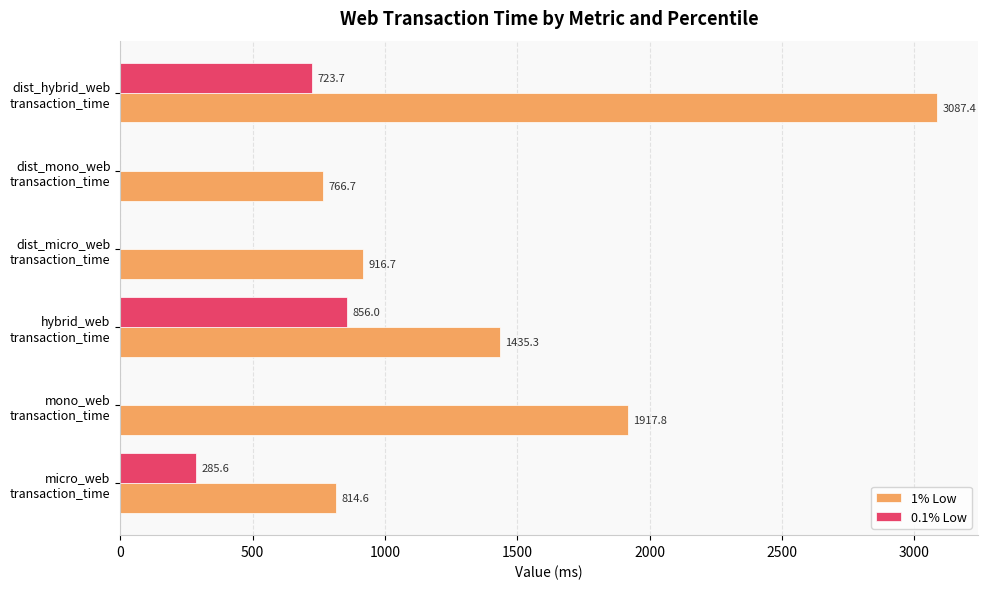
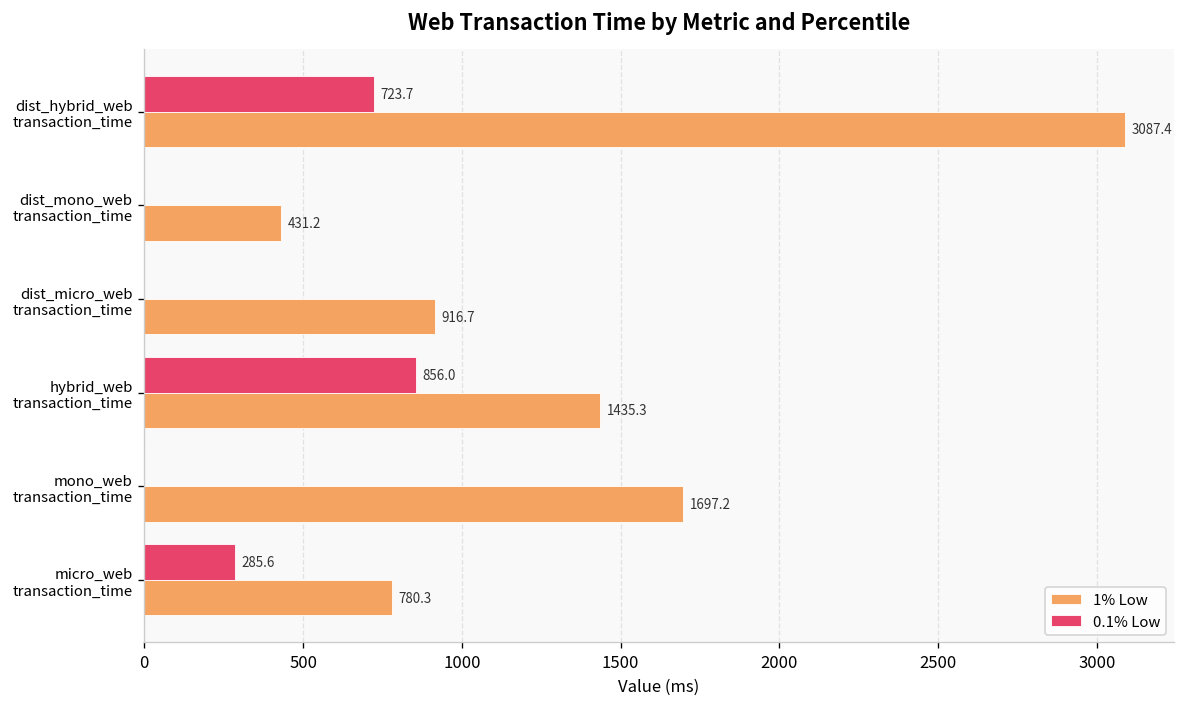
1% Low, dist_mono_web transaction_time: 766.7 -> 431.2
1% Low, mono_web transaction_time: 1917.8 -> 1697.2
1% Low, micro_web transaction_time: 814.6 -> 780.3
